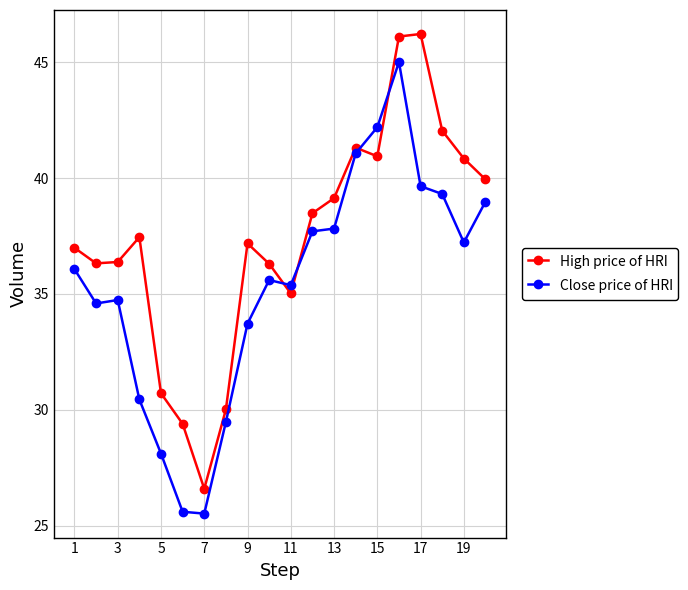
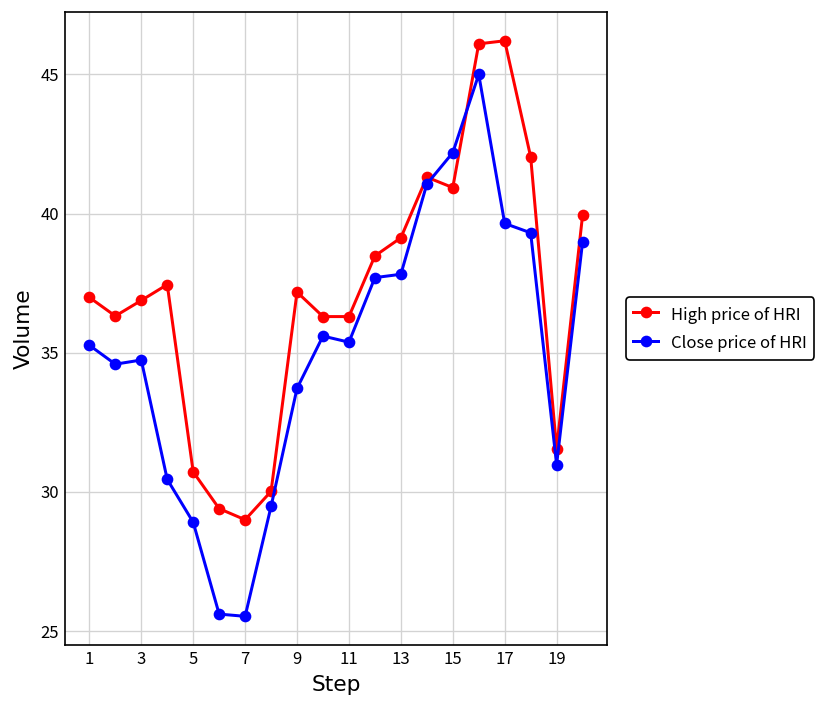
Close price of HRI, 1: 36.1 -> 35.3
High price of HRI, 3: 36.4 -> 36.9
Close price of HRI, 5: 28.1 -> 28.9
High price of HRI, 7: 26.6 -> 29.0
High price of HRI, 11: 35.0 -> 36.3
High price of HRI, 19: 40.8 -> 31.6
Close price of HRI, 19: 37.2 -> 31.0
